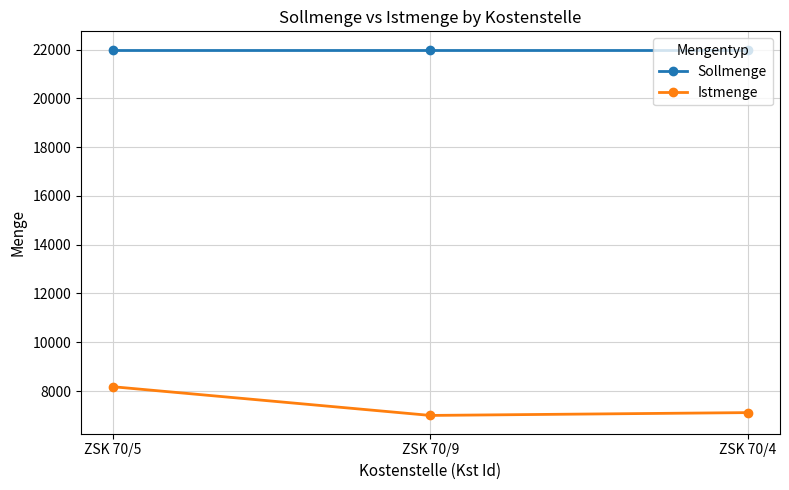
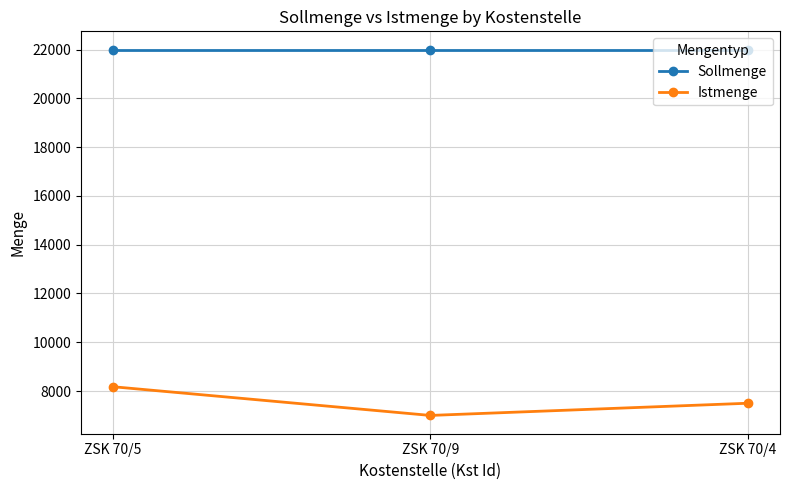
Istmenge, ZSK 70/4: 7100 -> 7500
